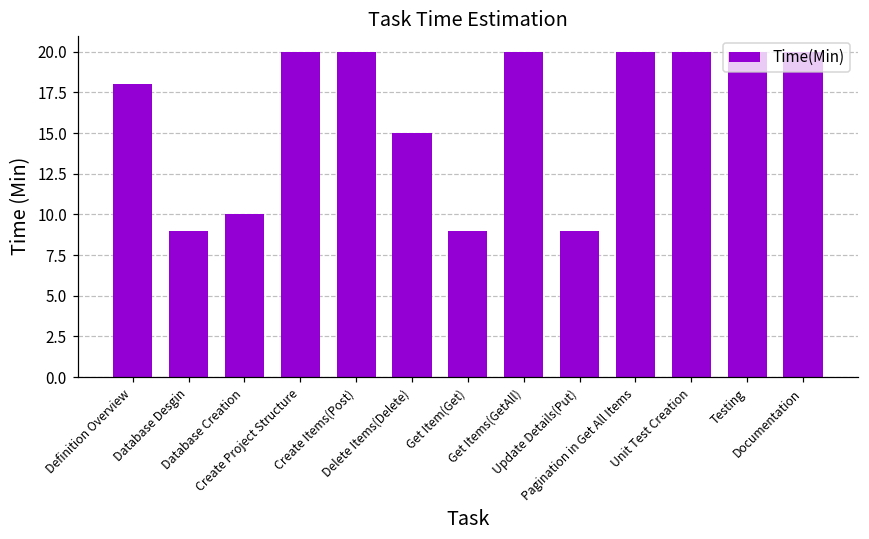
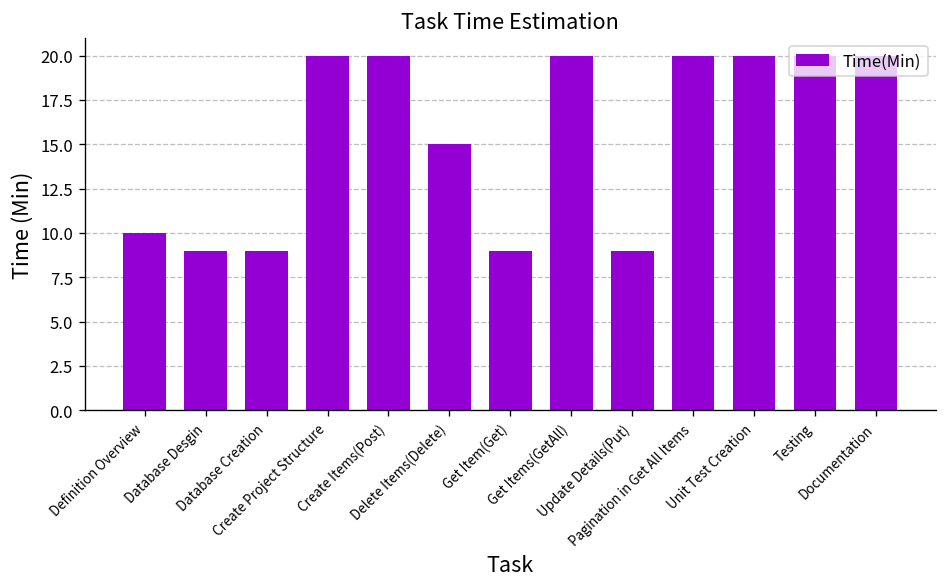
Definition Overview: 18 -> 10
Database Creation: 10 -> 9
